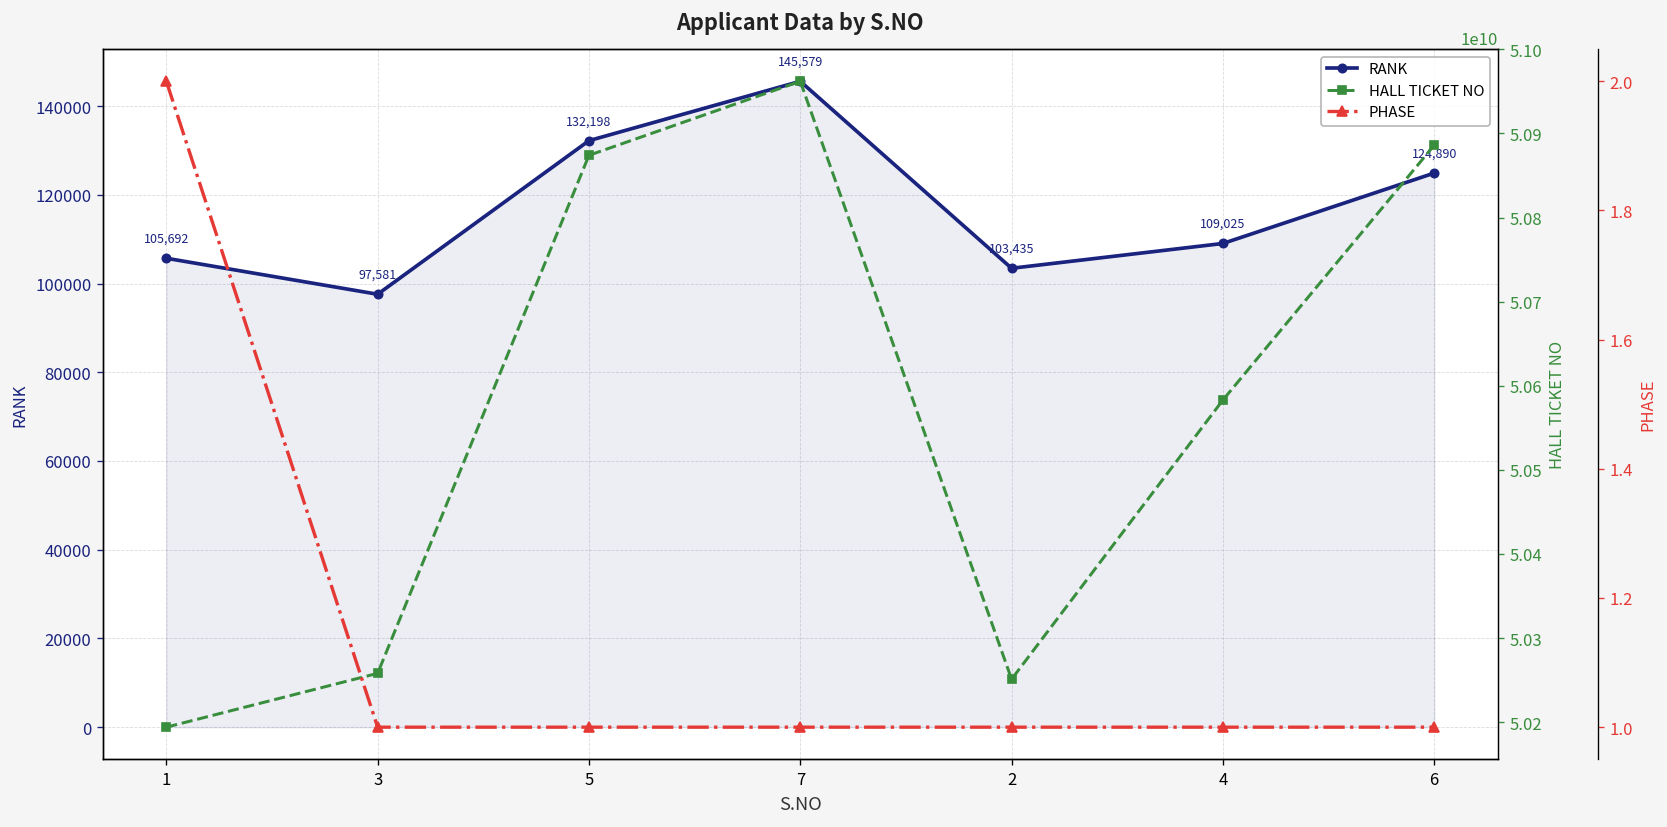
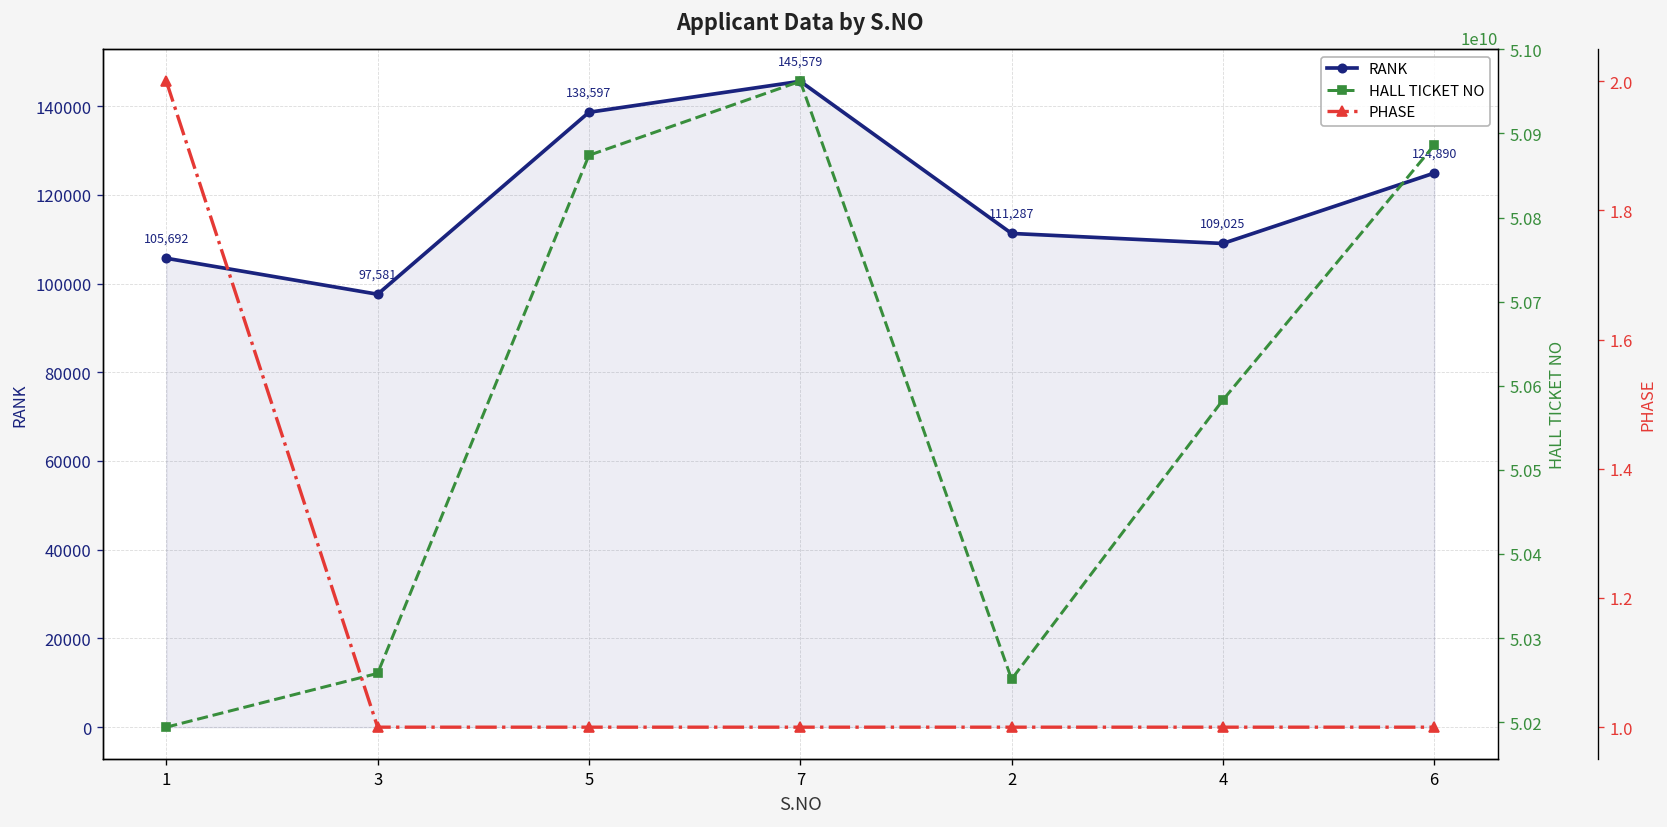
RANK, 5: 132,198 -> 138,597
RANK, 2: 103,435 -> 111,287
